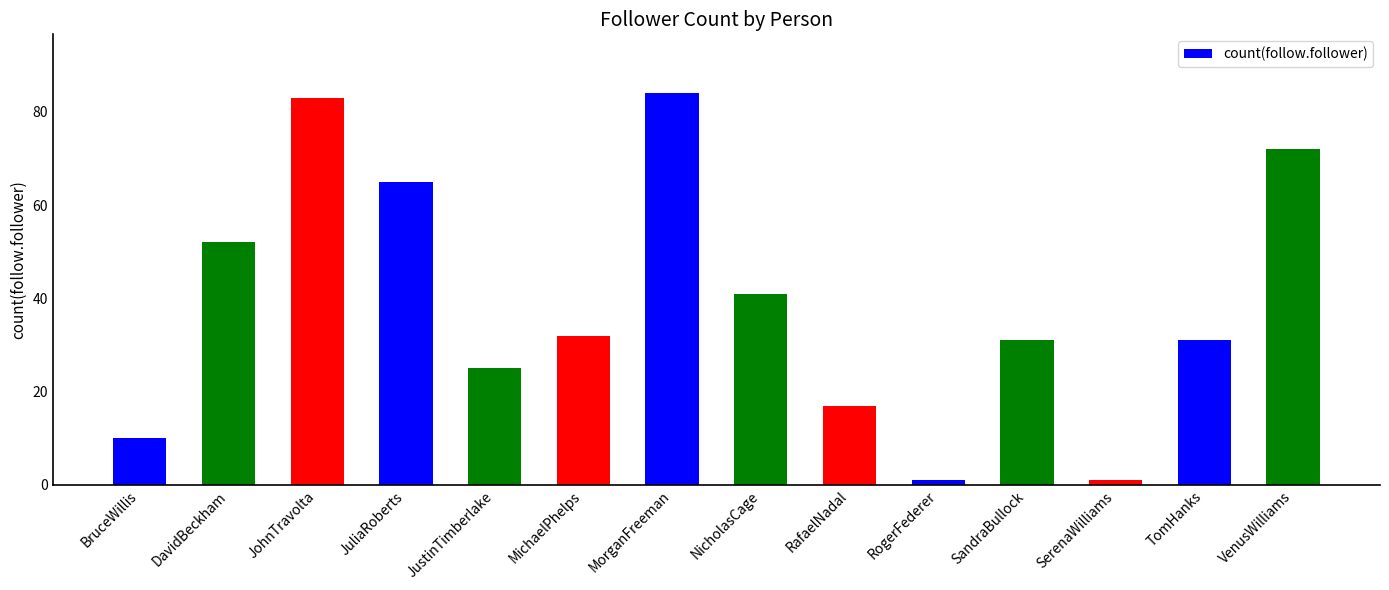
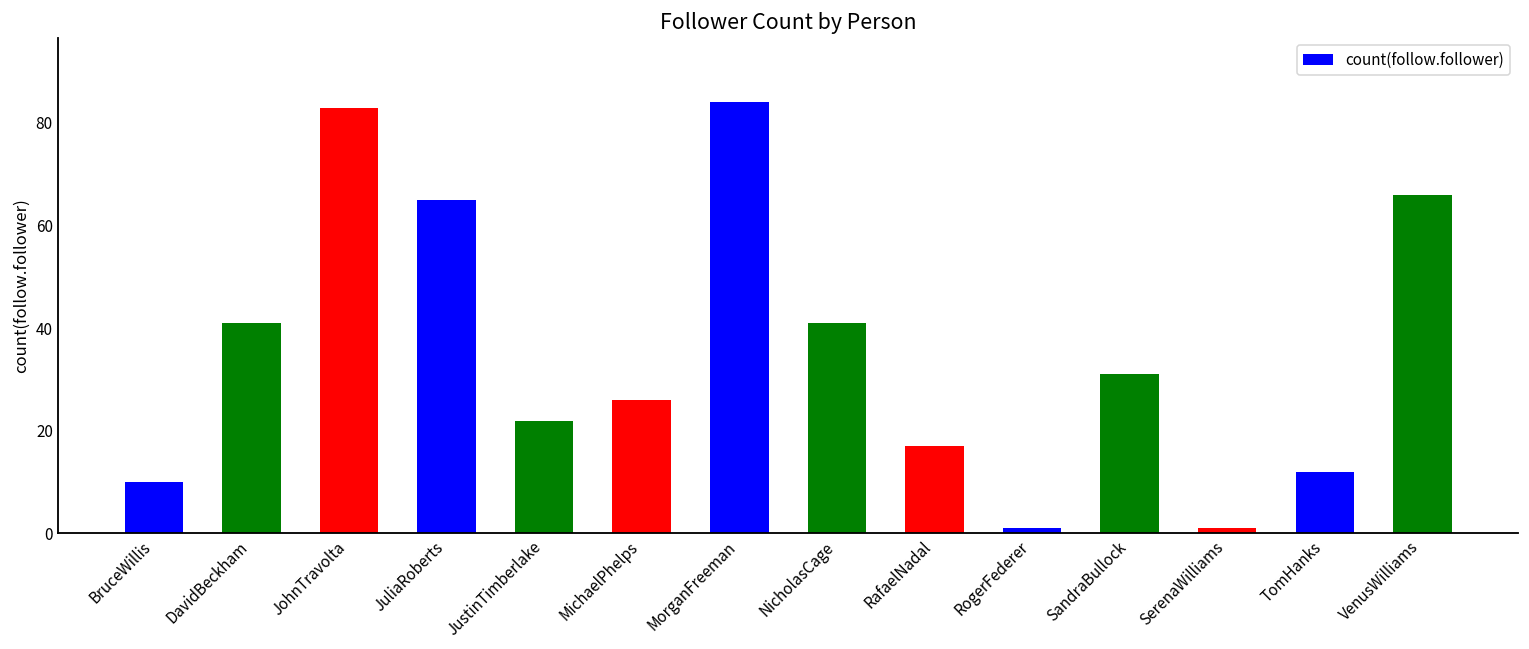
DavidBeckham: 52 -> 41
JustinTimberlake: 25 -> 22
MichaelPhelps: 32 -> 26
TomHanks: 31 -> 12
VenusWilliams: 72 -> 66
